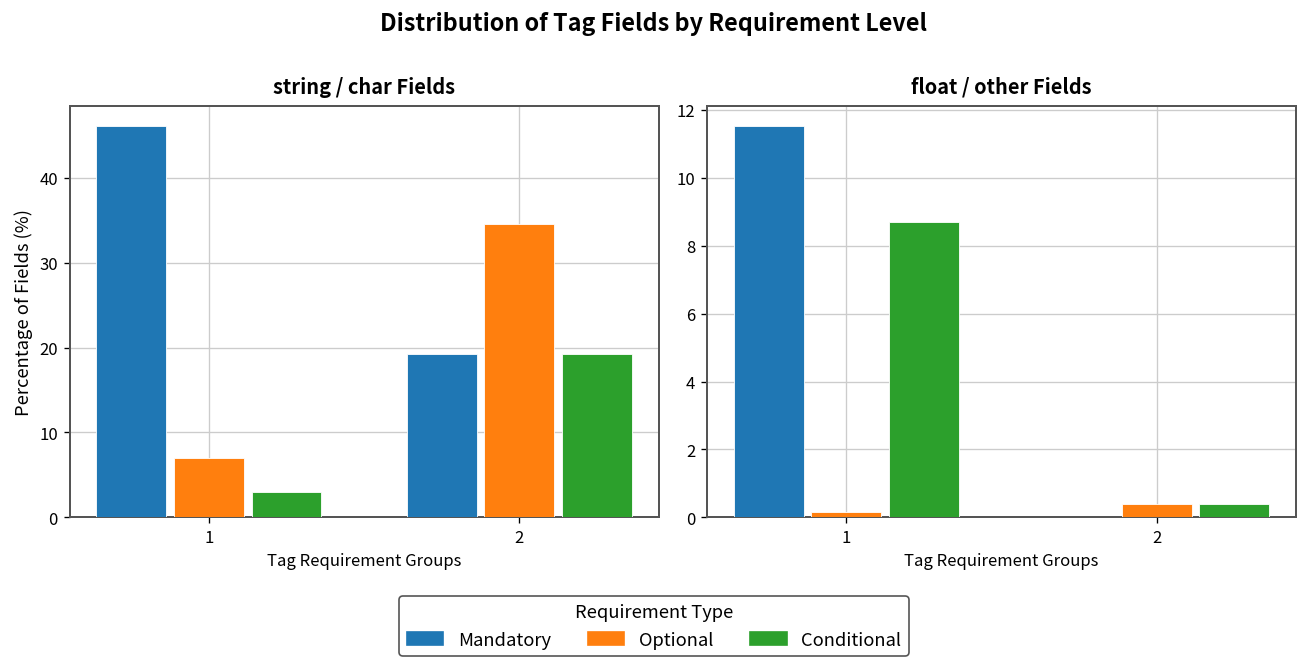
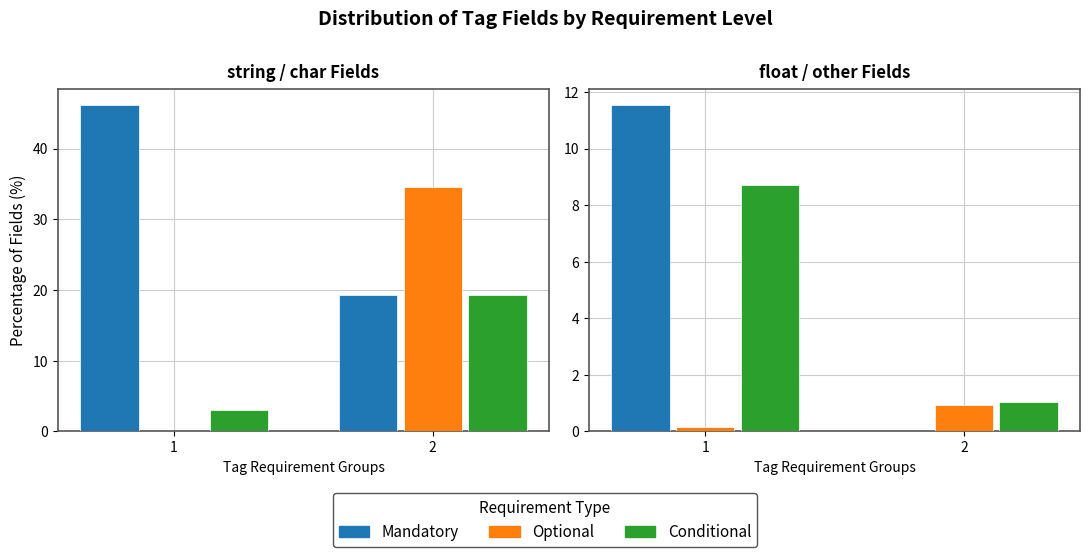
string / char Fields, Optional, 1: 7 -> 0
float / other Fields, Optional, 2: 0.4 -> 0.9
float / other Fields, Conditional, 2: 0.4 -> 1.0
